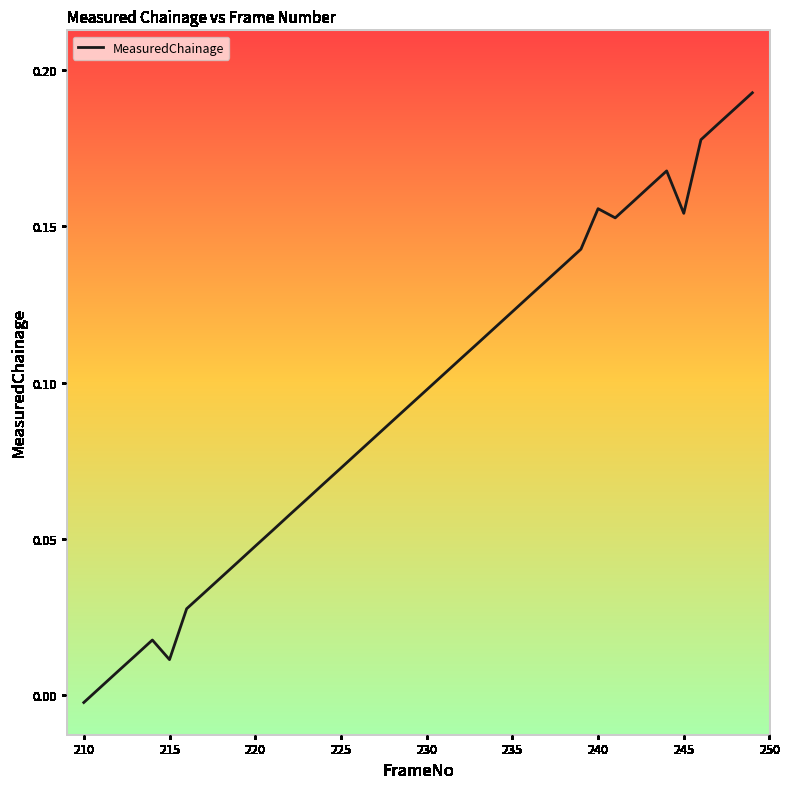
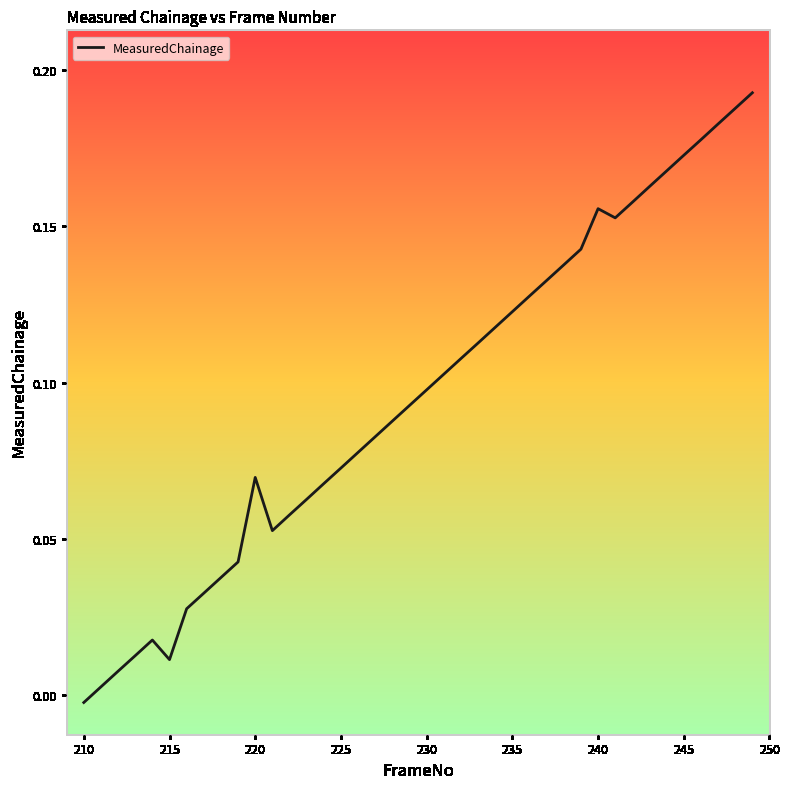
220: 0.048 -> 0.070
245: 0.154 -> 0.173
